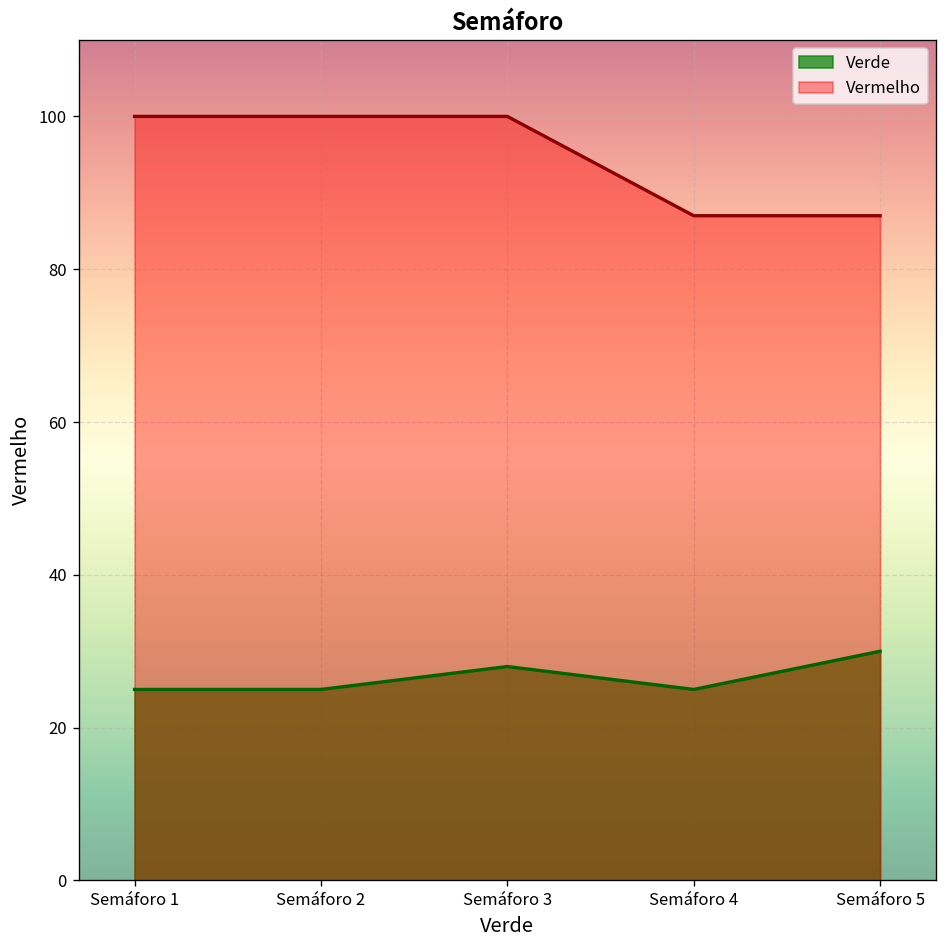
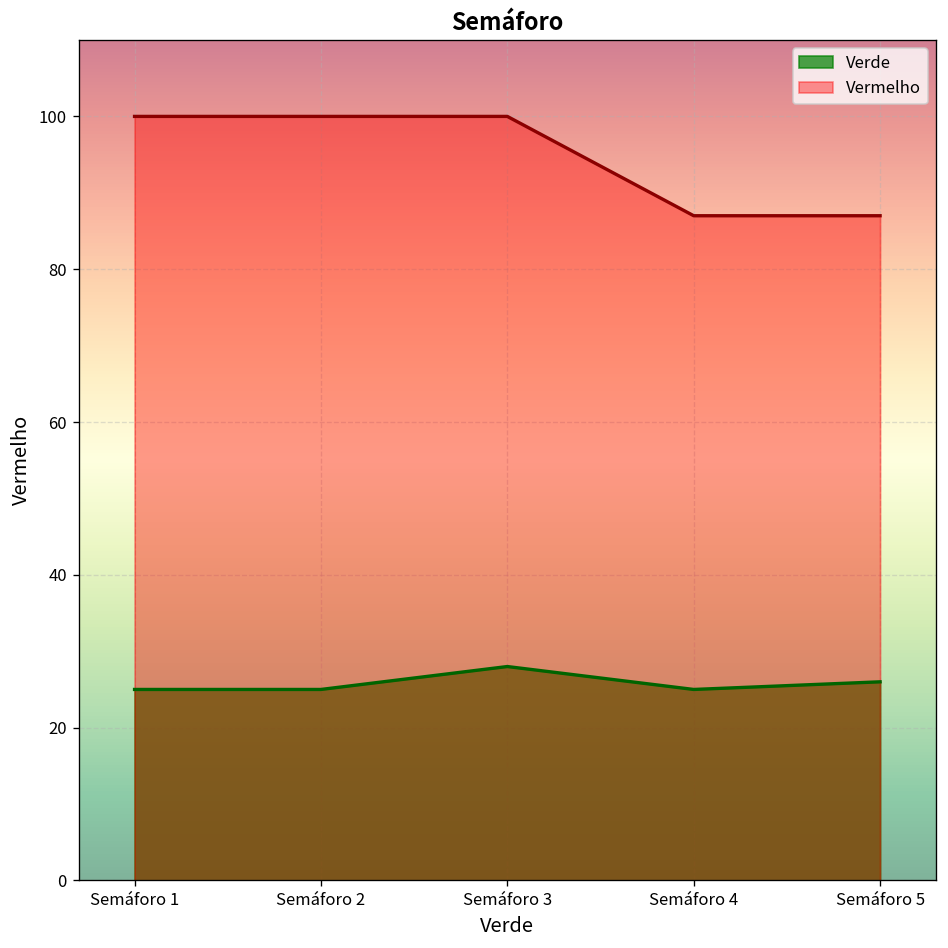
Verde, Semáforo 5: 30 -> 26
